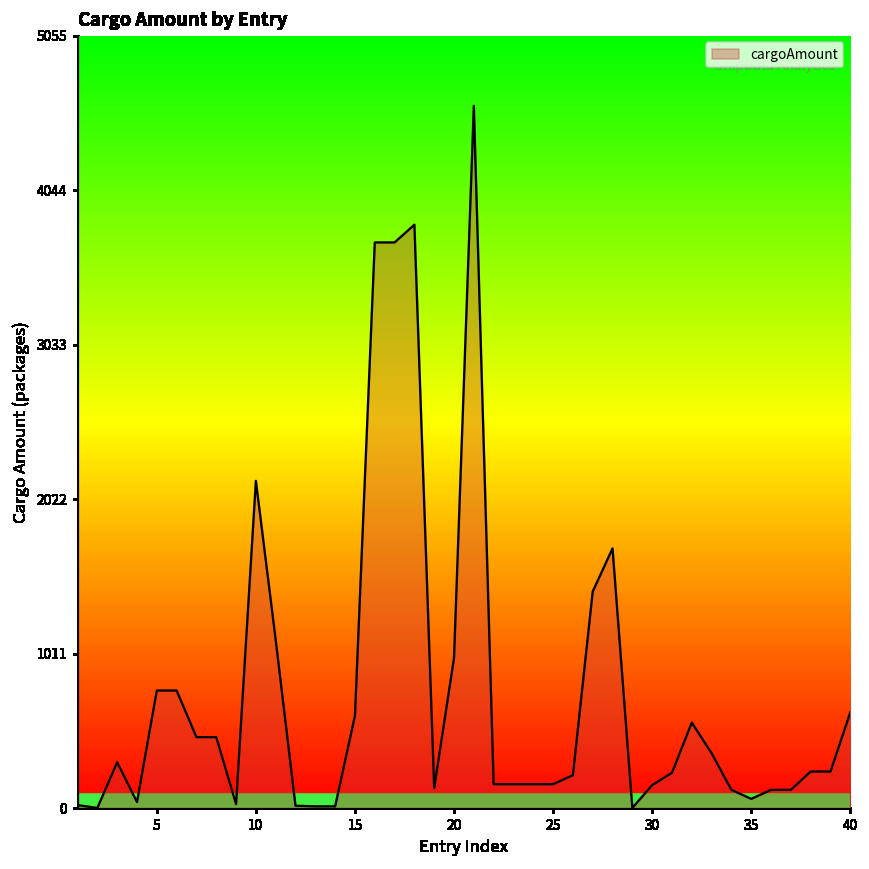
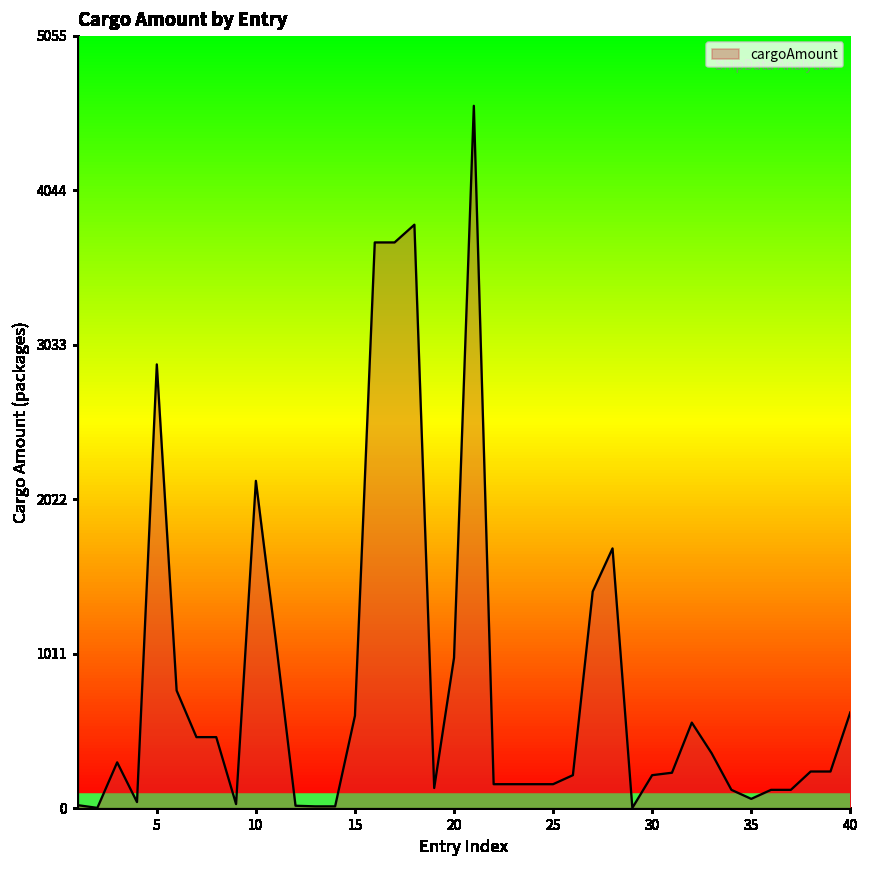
5: 770 -> 2900
30: 150 -> 220
